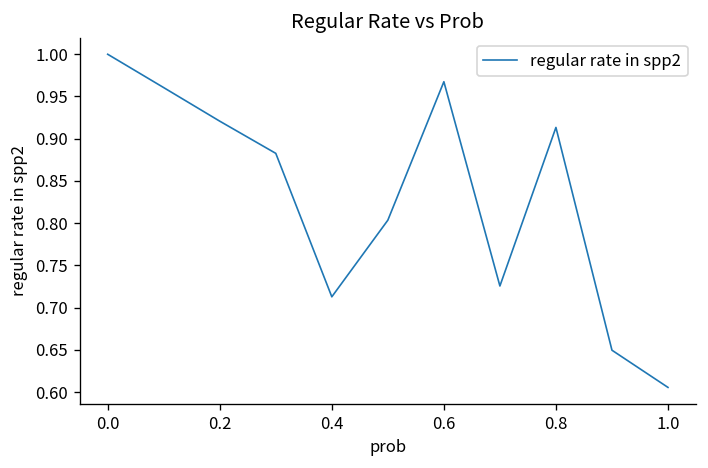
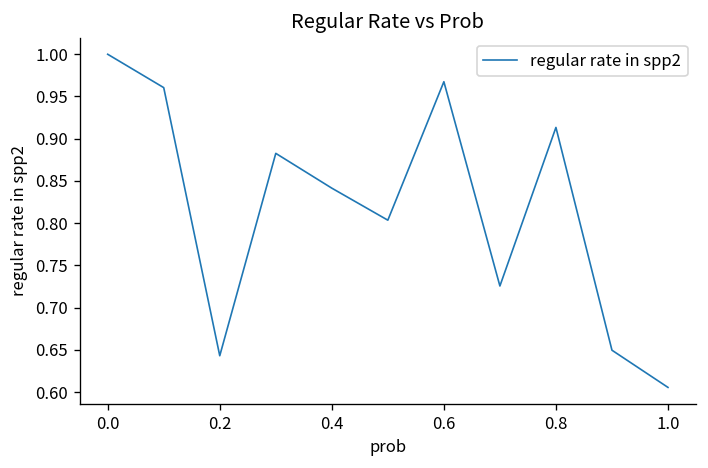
0.2: 0.92 -> 0.64
0.4: 0.71 -> 0.84
